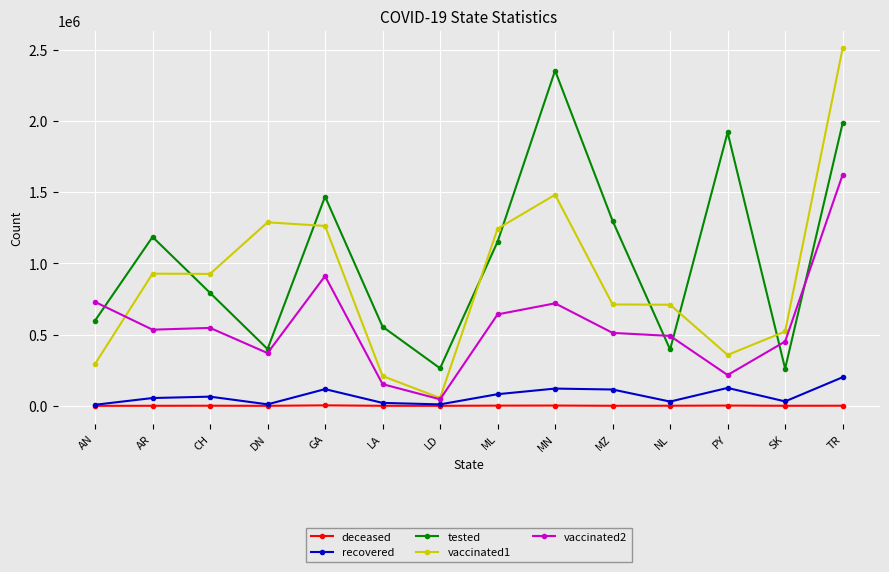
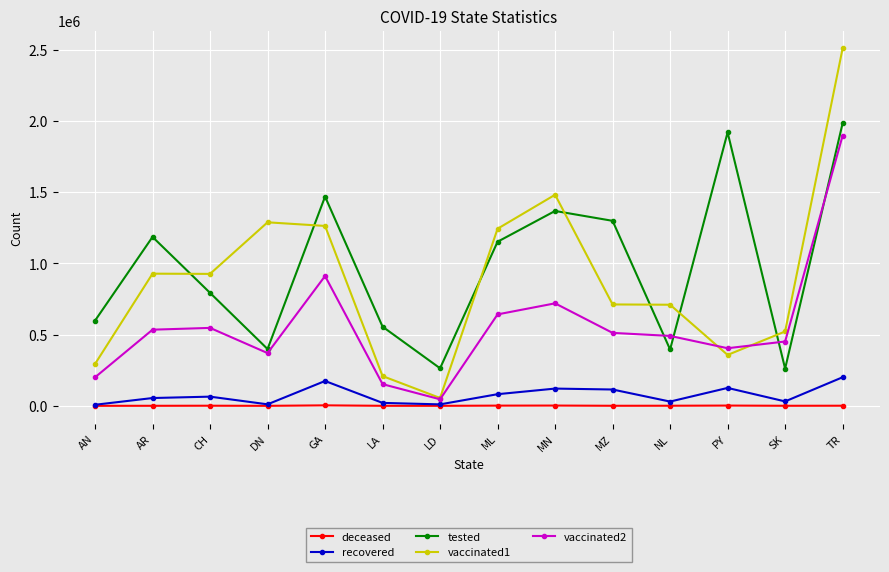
vaccinated2, AN: 730000 -> 200000
recovered, GA: 120000 -> 170000
tested, MN: 2350000 -> 1370000
vaccinated2, PY: 220000 -> 400000
vaccinated2, TR: 1620000 -> 1900000
